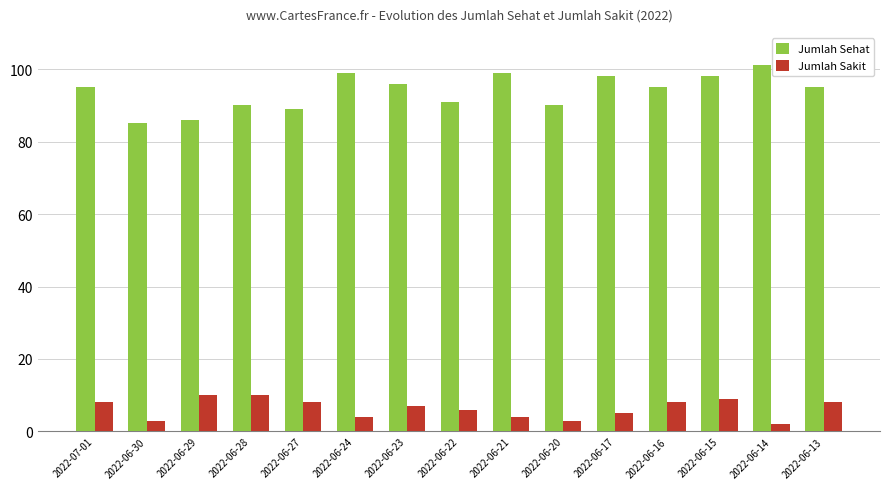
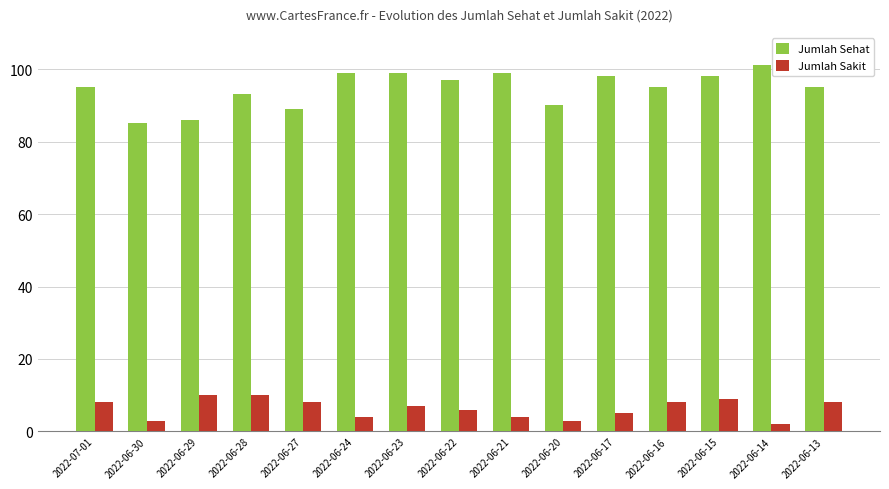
Jumlah Sehat, 2022-06-28: 90 -> 93
Jumlah Sehat, 2022-06-23: 96 -> 99
Jumlah Sehat, 2022-06-22: 91 -> 97
